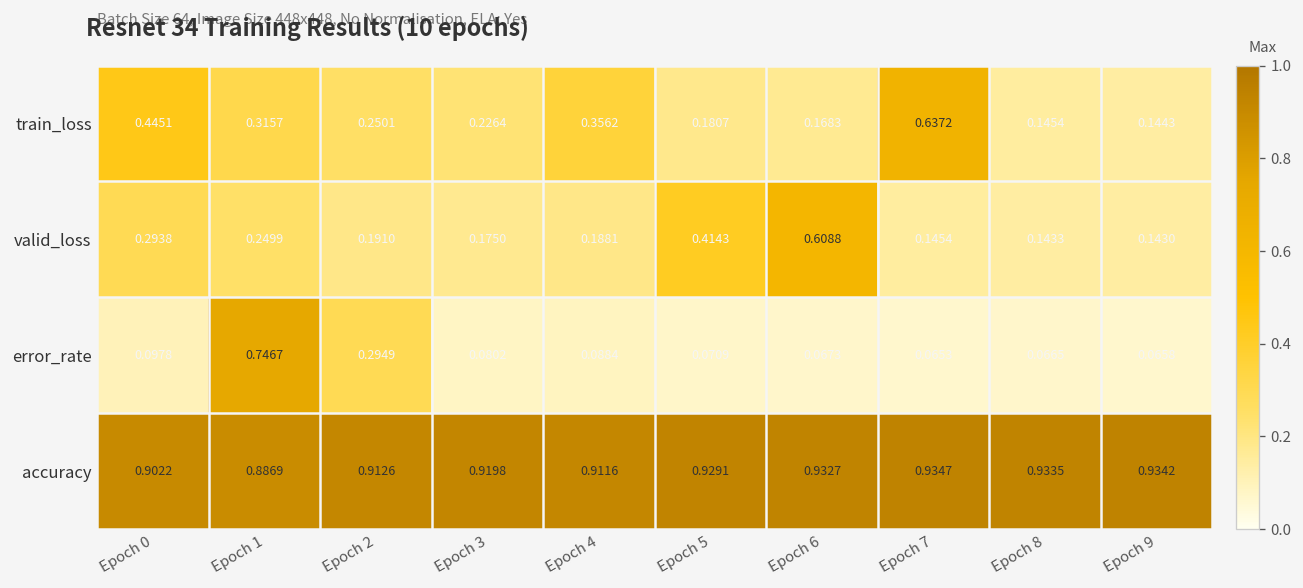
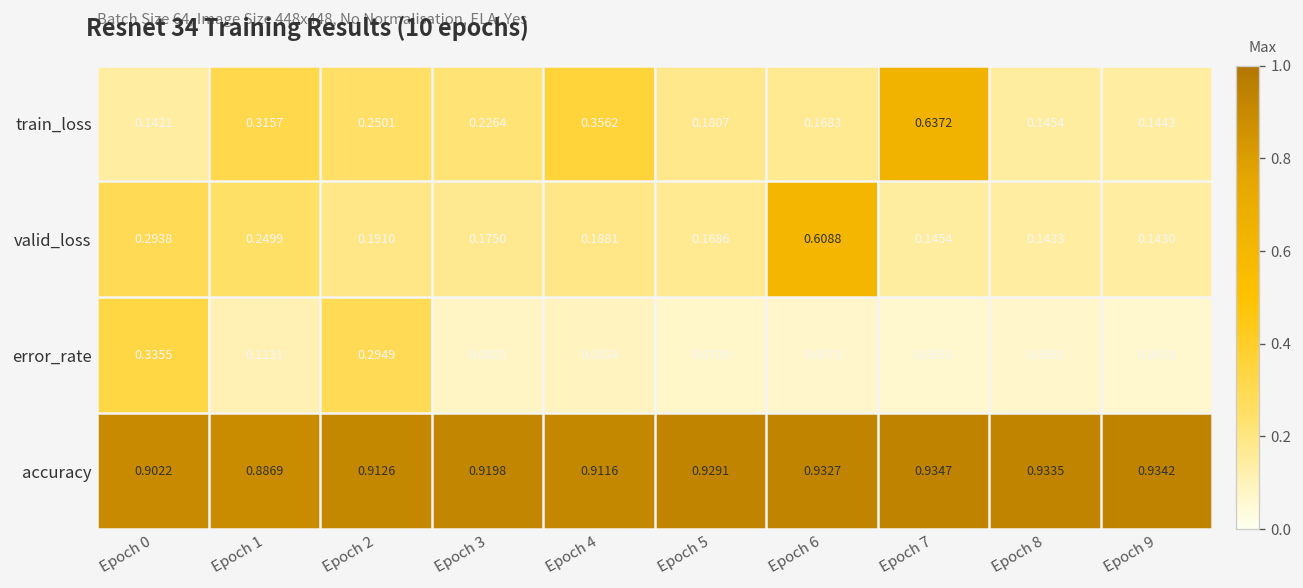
train_loss, Epoch 0: 0.4451 -> 0.1421
valid_loss, Epoch 5: 0.4143 -> 0.1686
error_rate, Epoch 0: 0.0978 -> 0.3355
error_rate, Epoch 1: 0.7467 -> 0.1131
